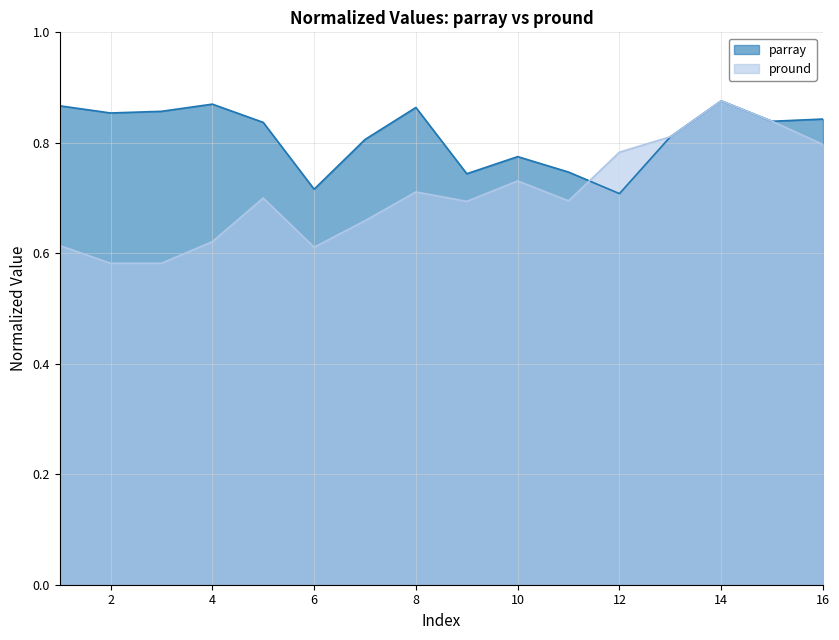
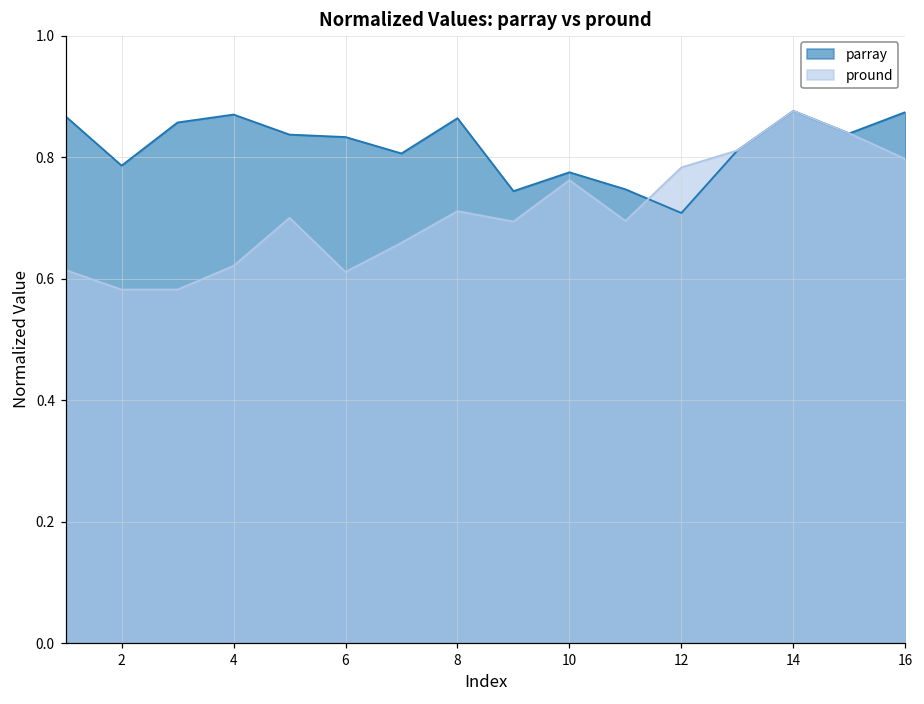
parray, 2: 0.85 -> 0.79
parray, 6: 0.72 -> 0.83
pround, 10: 0.73 -> 0.76
parray, 16: 0.84 -> 0.87
